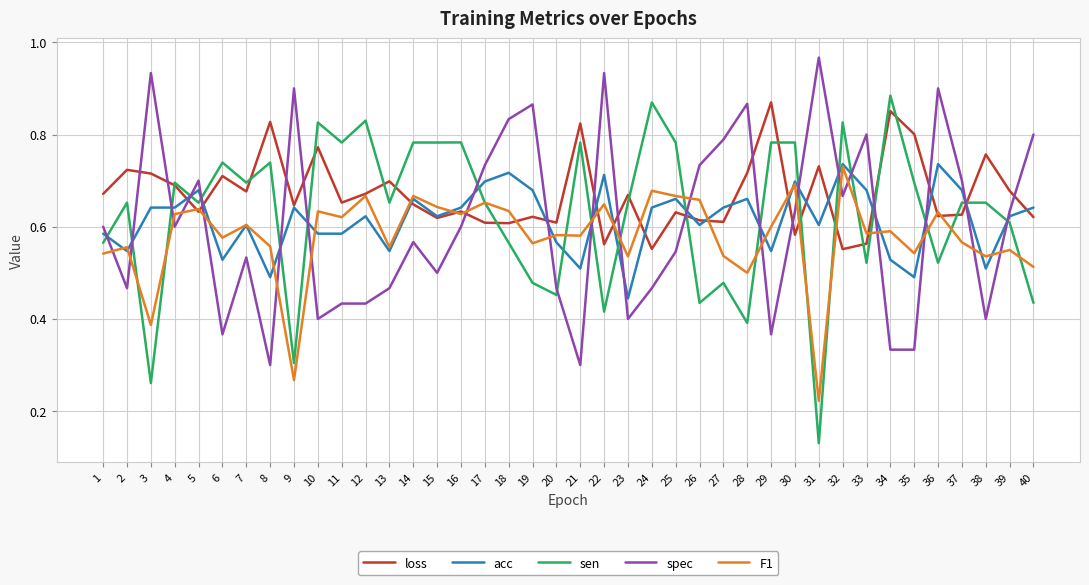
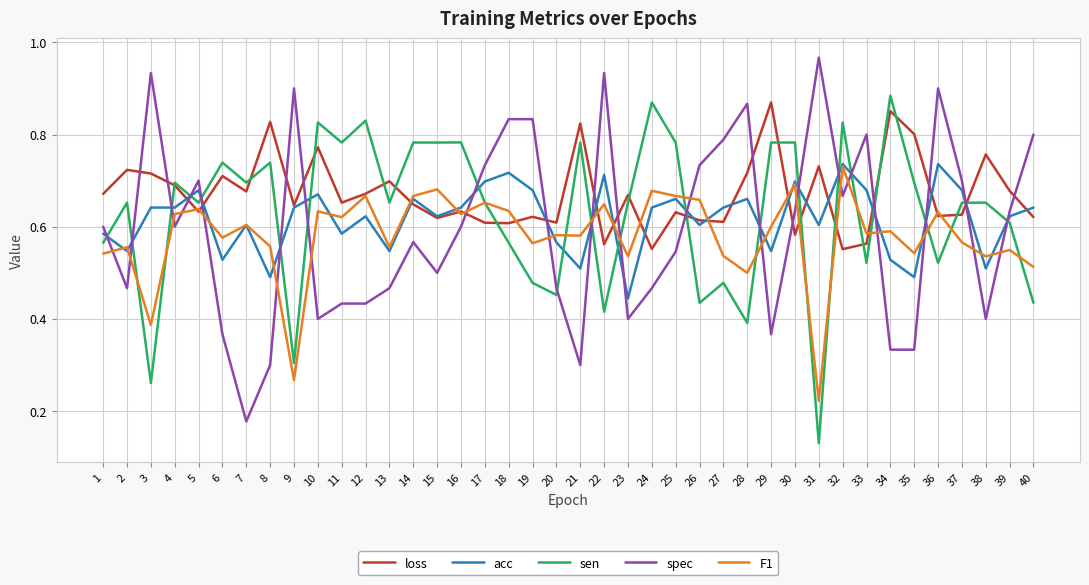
spec, 7: 0.53 -> 0.18
acc, 10: 0.58 -> 0.67
F1, 15: 0.64 -> 0.68
spec, 19: 0.87 -> 0.83
